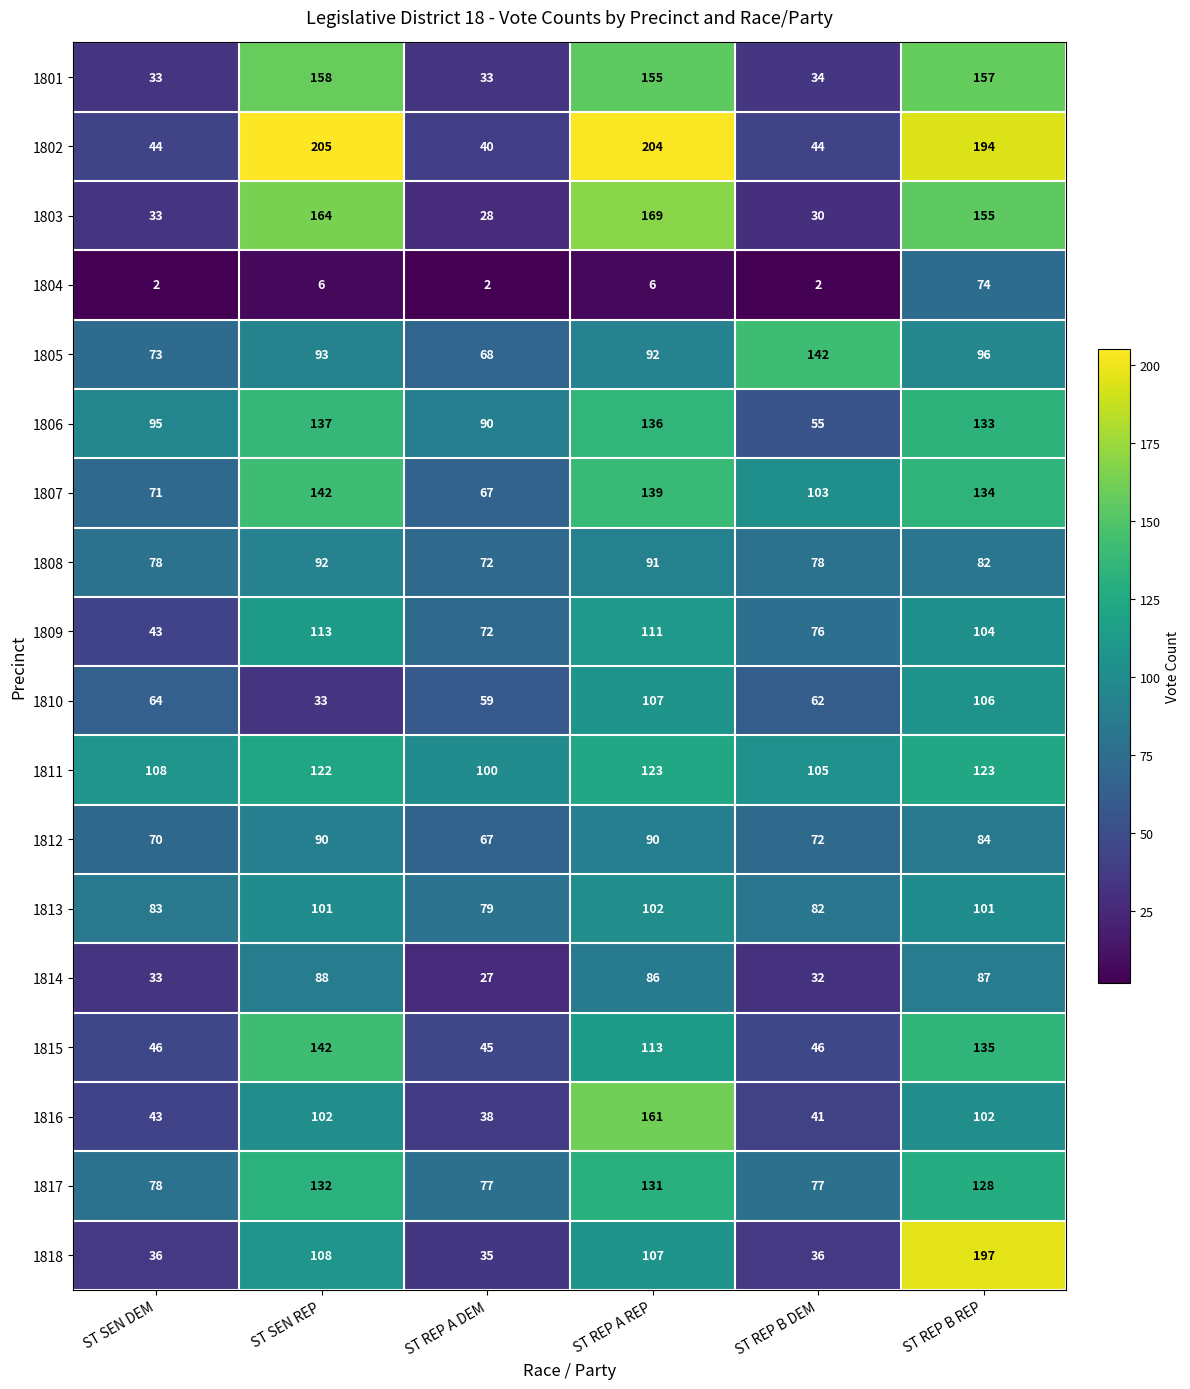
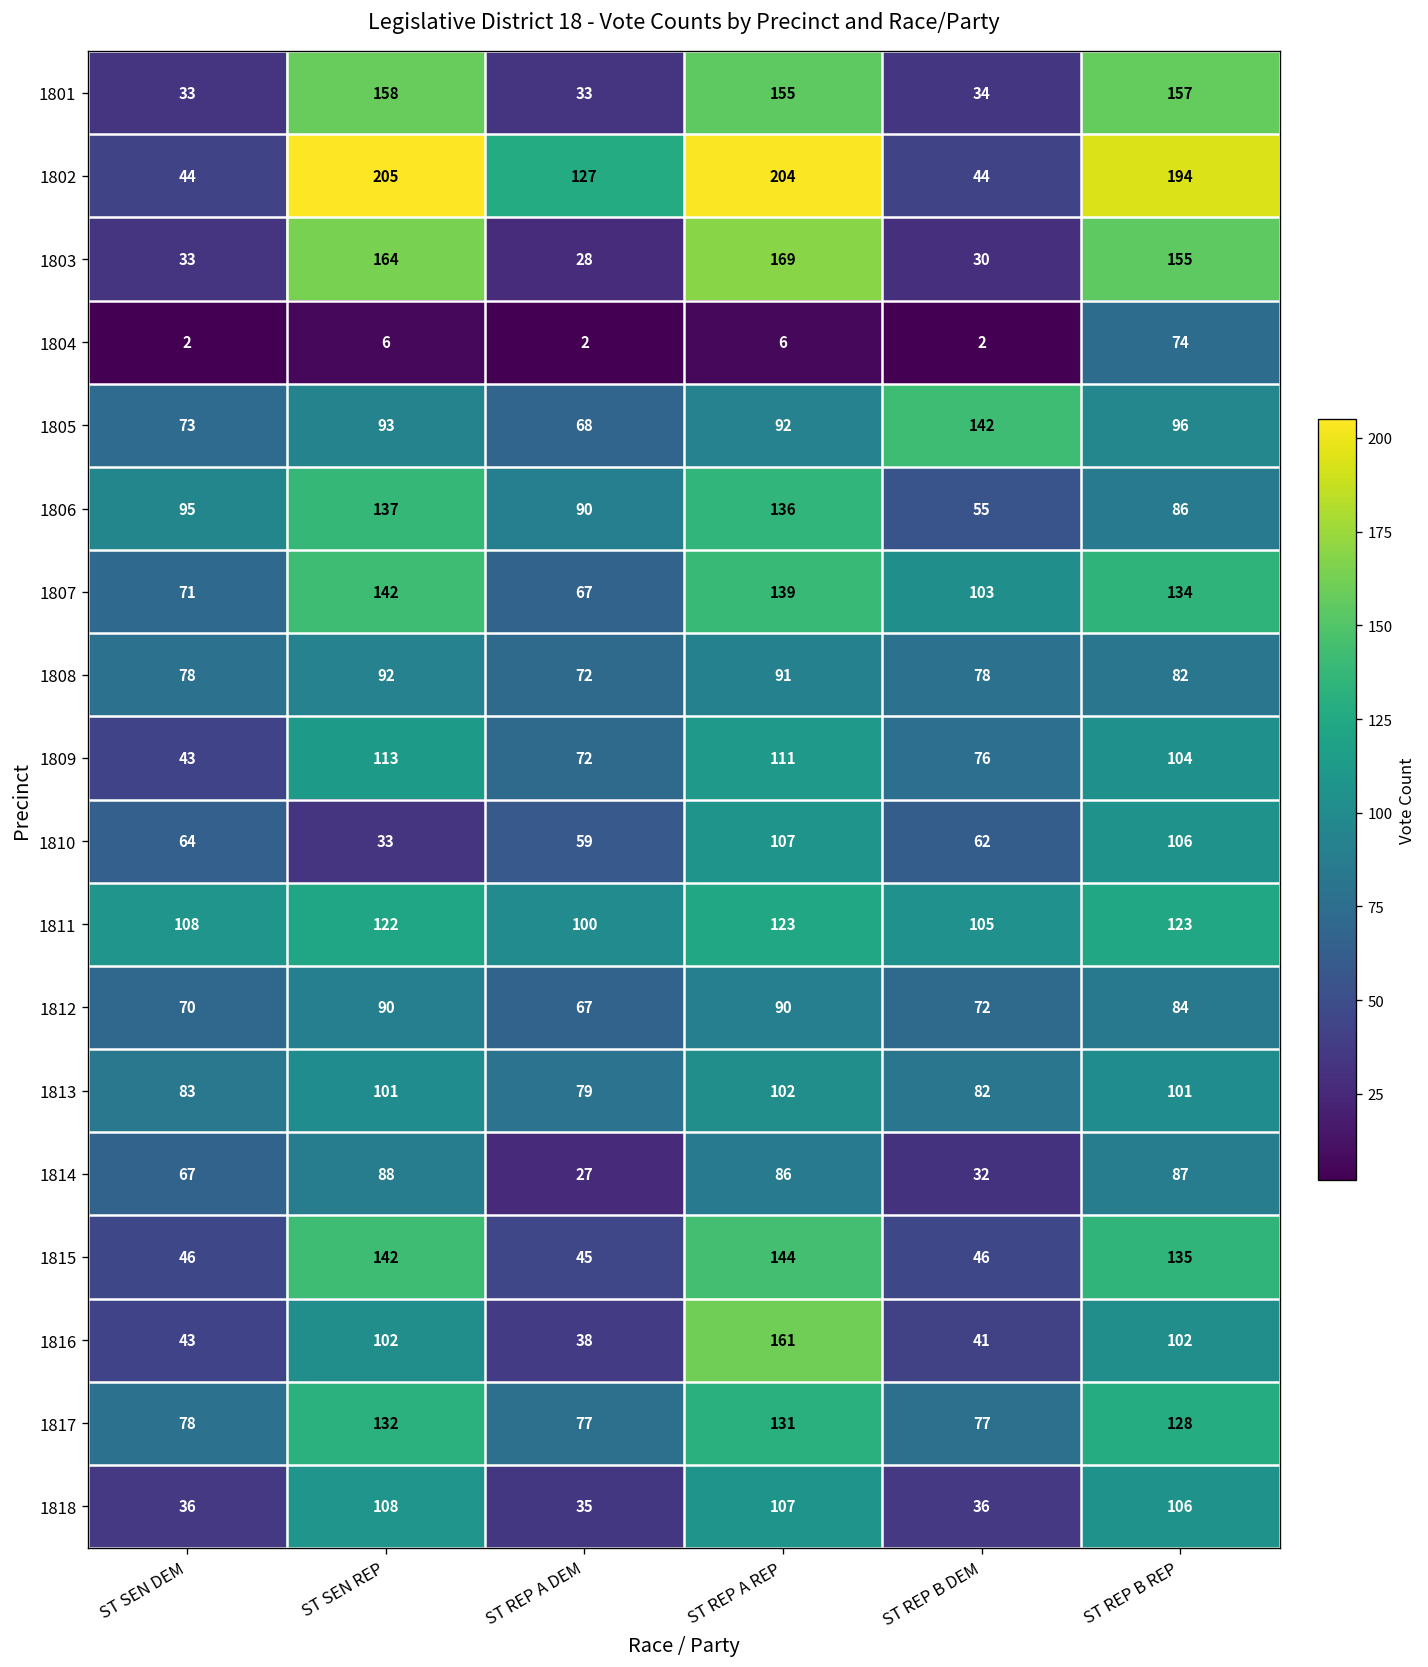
1802, ST REP A DEM: 40 -> 127
1806, ST REP B REP: 133 -> 86
1814, ST SEN DEM: 33 -> 67
1815, ST REP A REP: 113 -> 144
1818, ST REP B REP: 197 -> 106
